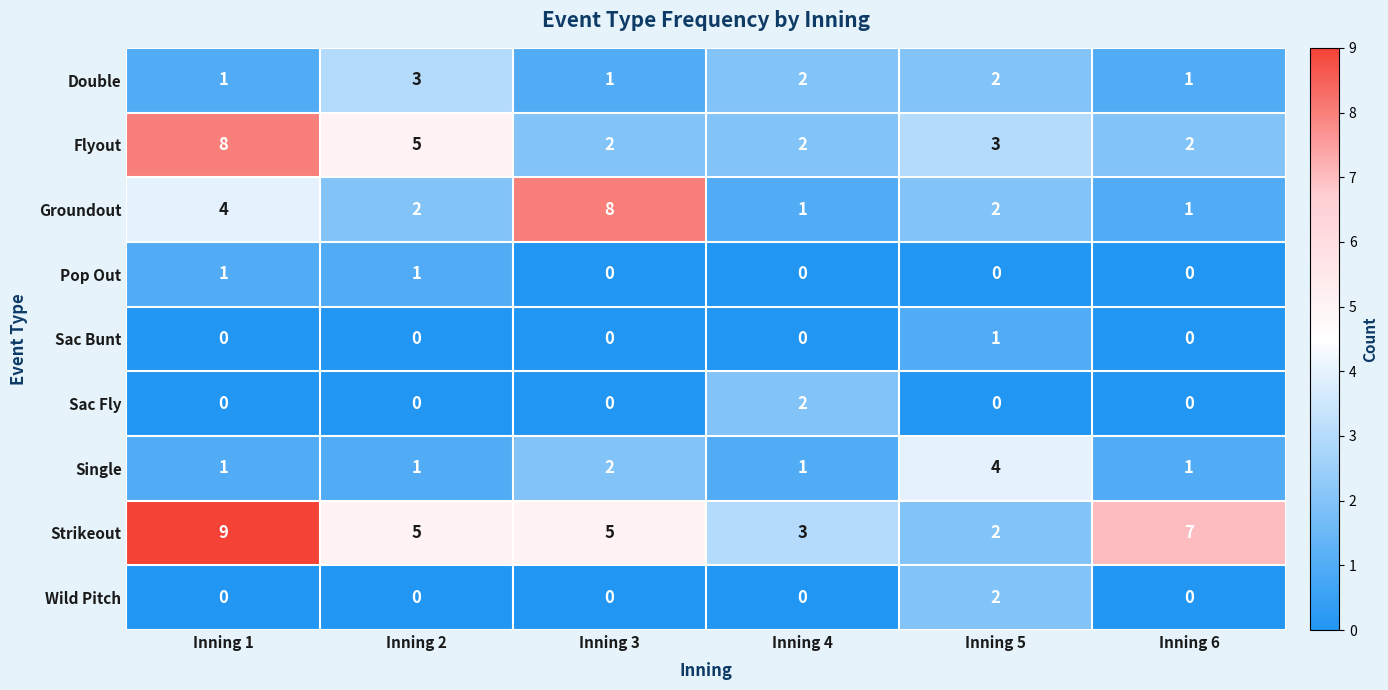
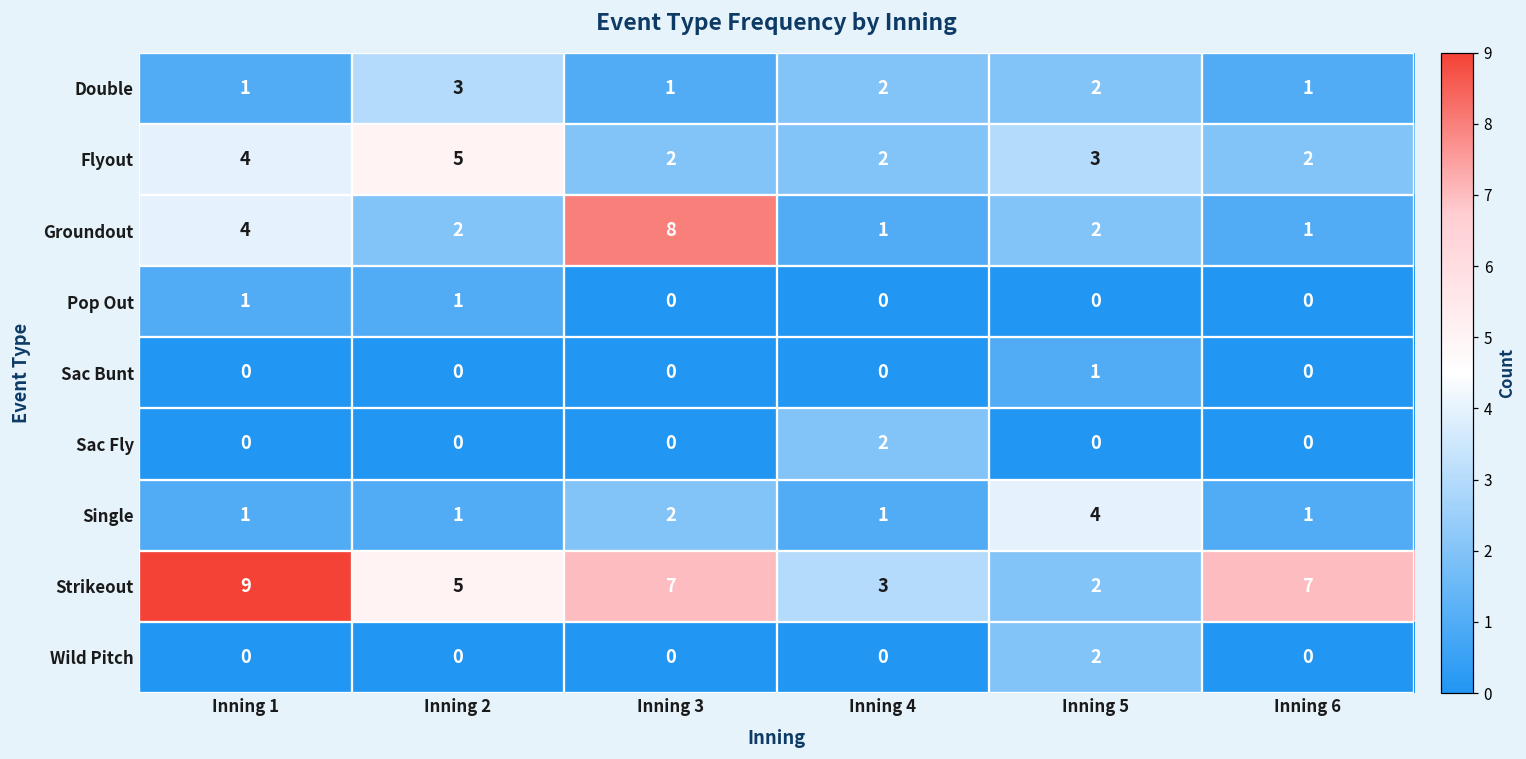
Flyout, Inning 1: 8 -> 4
Strikeout, Inning 3: 5 -> 7
